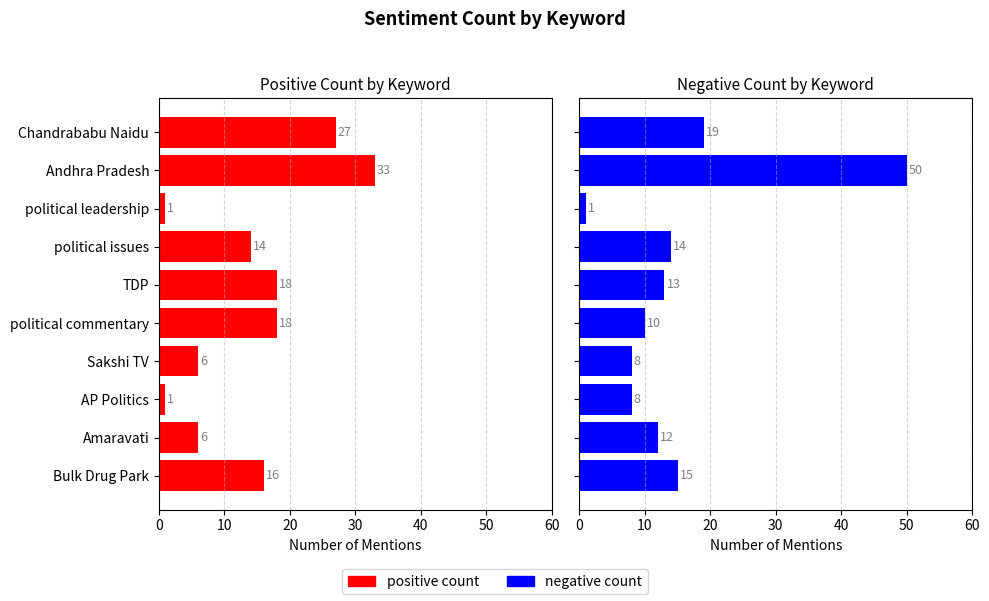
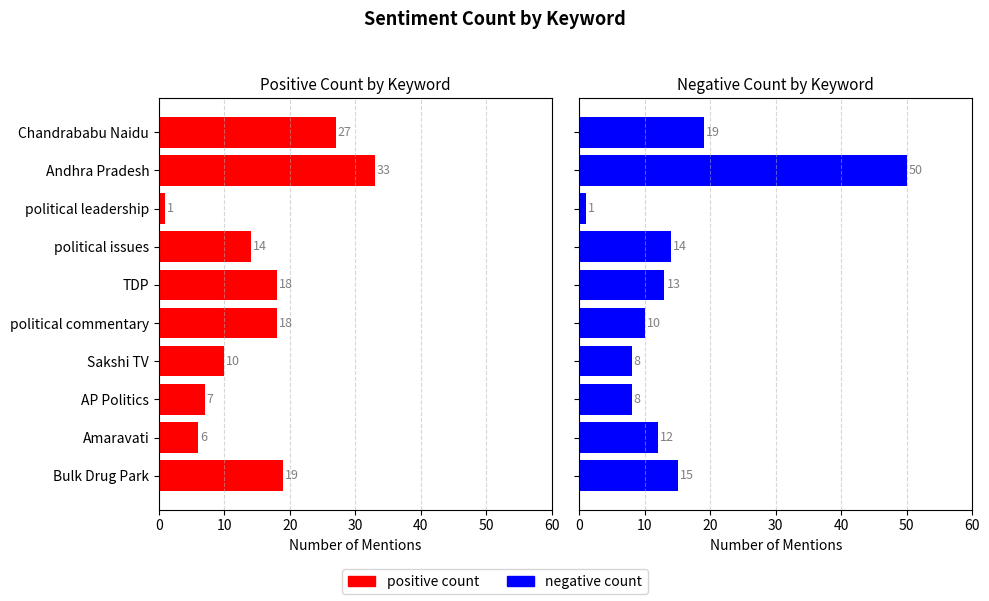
Positive Count by Keyword, Sakshi TV: 6 -> 10
Positive Count by Keyword, AP Politics: 1 -> 7
Positive Count by Keyword, Bulk Drug Park: 16 -> 19
